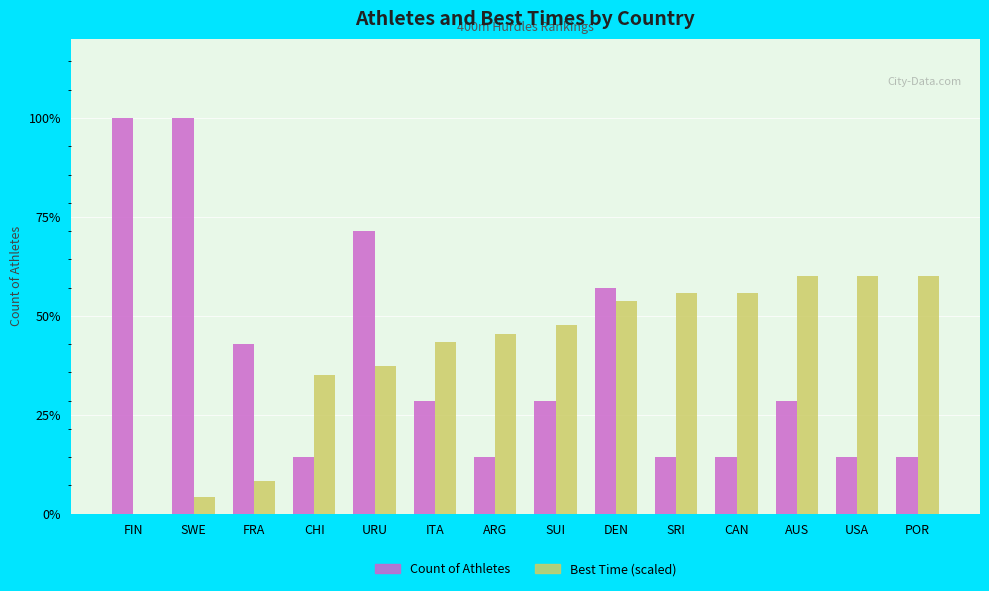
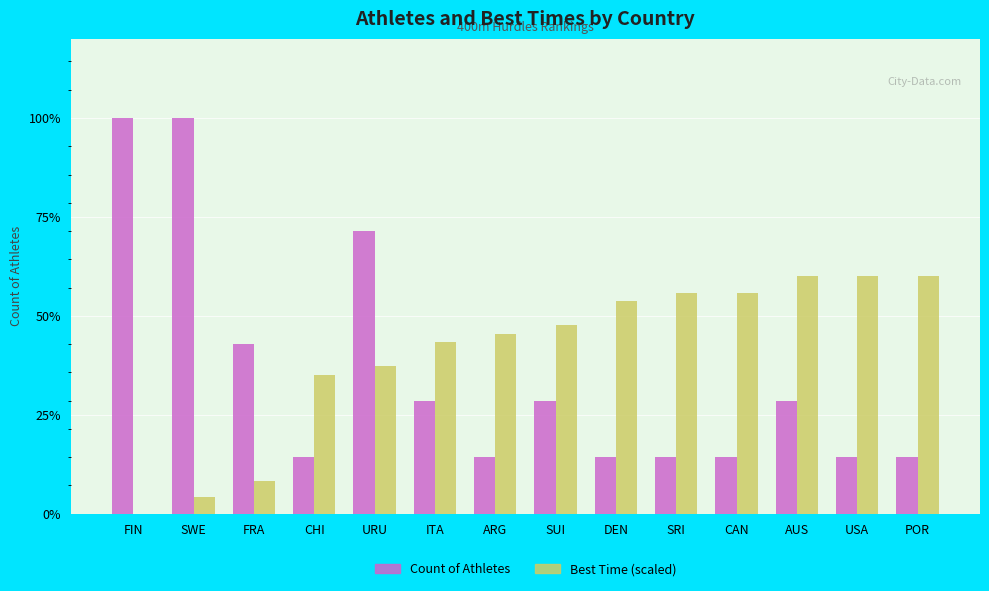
Count of Athletes, DEN: 57% -> 14%
